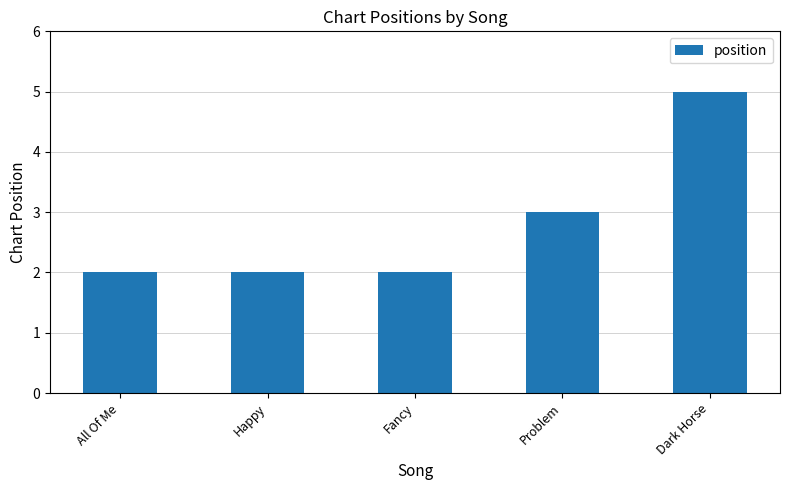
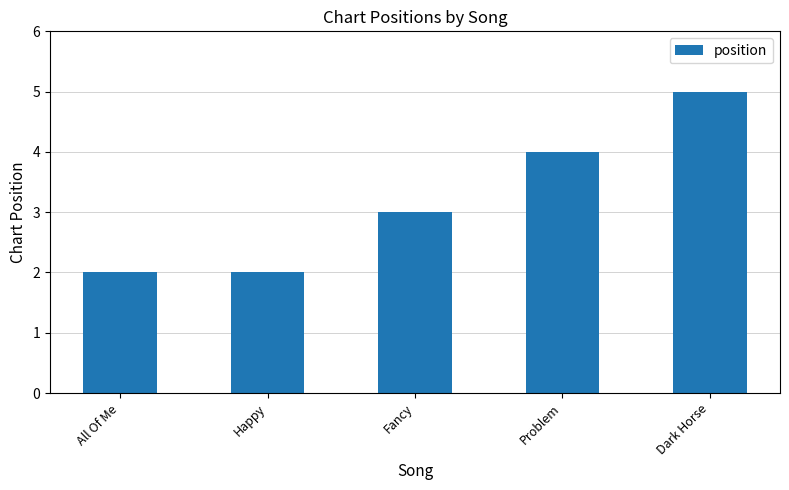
Fancy: 2 -> 3
Problem: 3 -> 4
